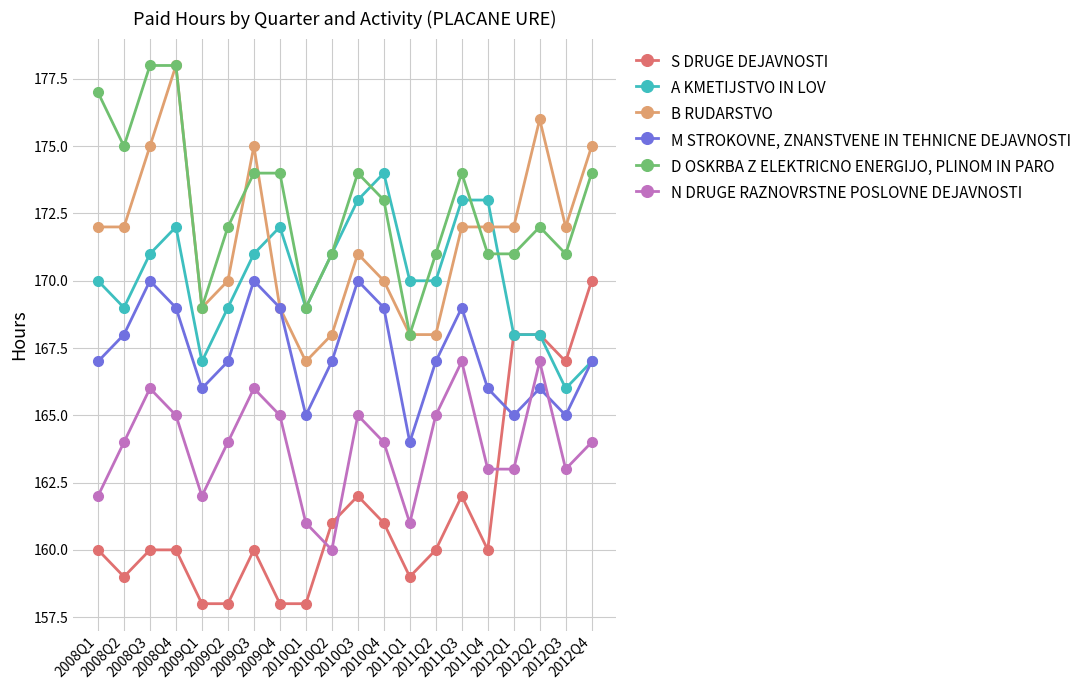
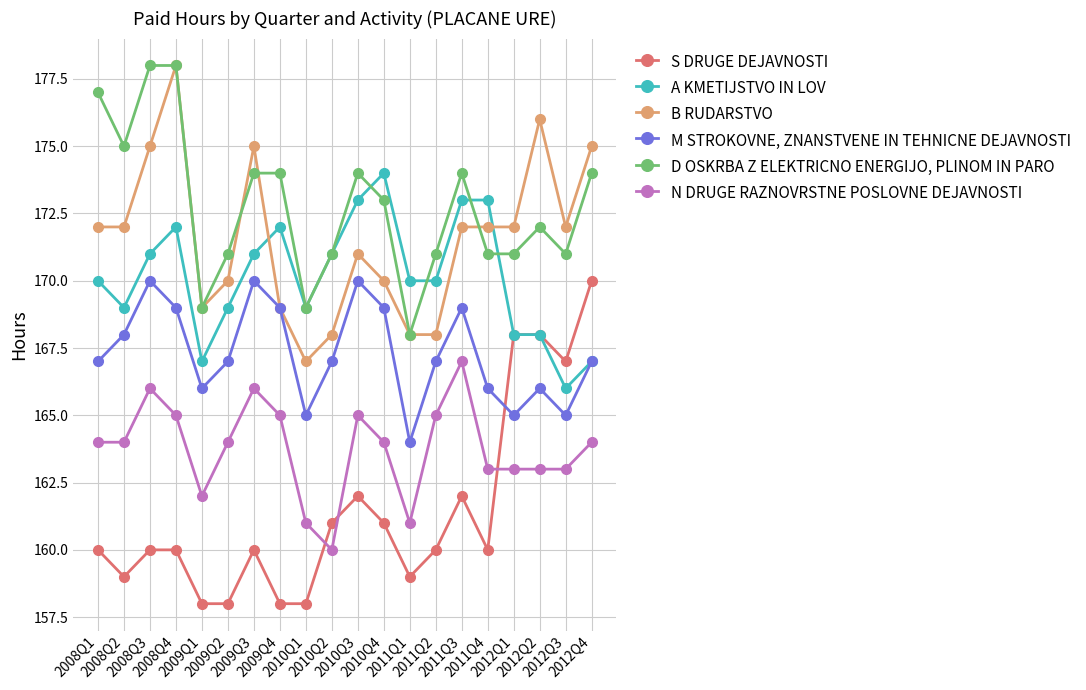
N DRUGE RAZNOVRSTNE POSLOVNE DEJAVNOSTI, 2008Q1: 162 -> 164
D OSKRBA Z ELEKTRICNO ENERGIJO, PLINOM IN PARO, 2009Q2: 172 -> 171
N DRUGE RAZNOVRSTNE POSLOVNE DEJAVNOSTI, 2012Q2: 167 -> 163
